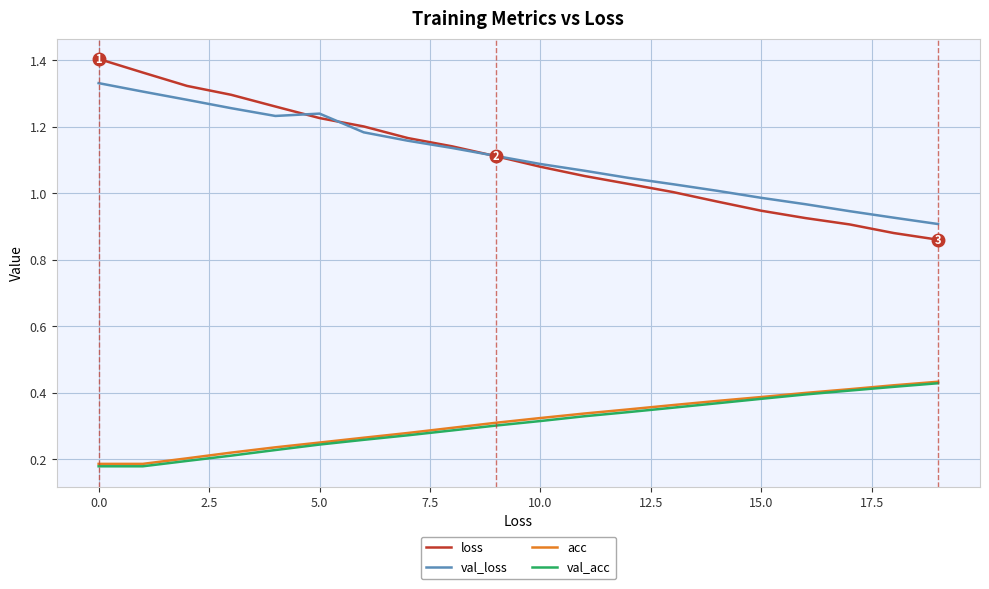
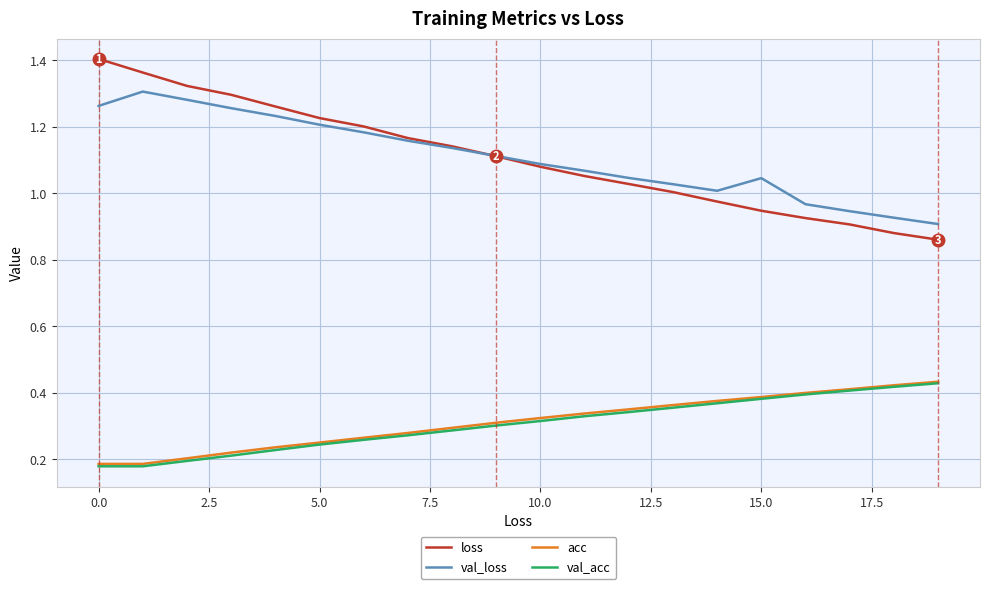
val_loss, 0.0: 1.33 -> 1.26
val_loss, 5.0: 1.24 -> 1.21
val_loss, 15.0: 0.99 -> 1.05
